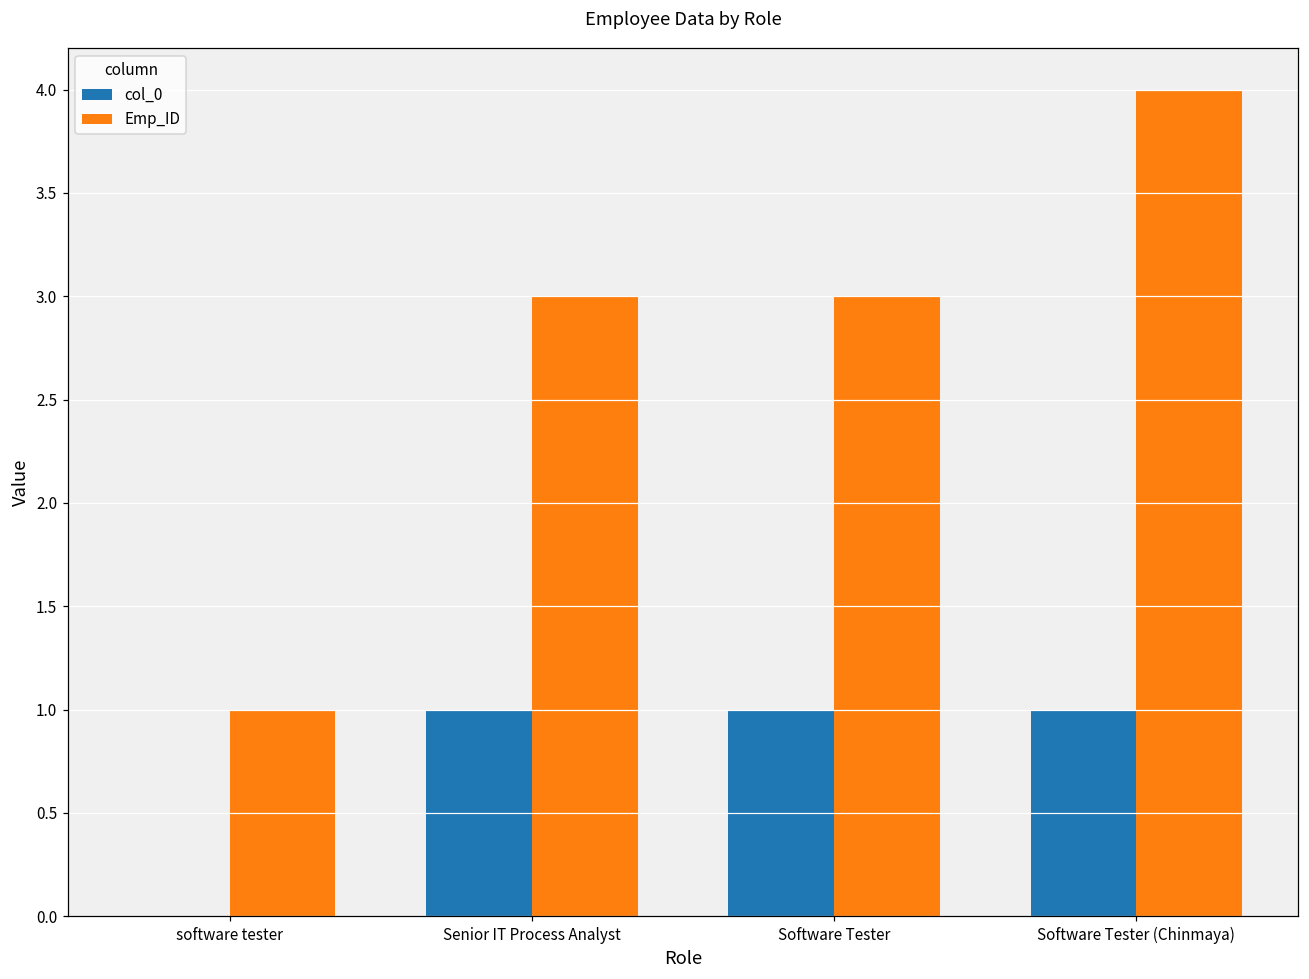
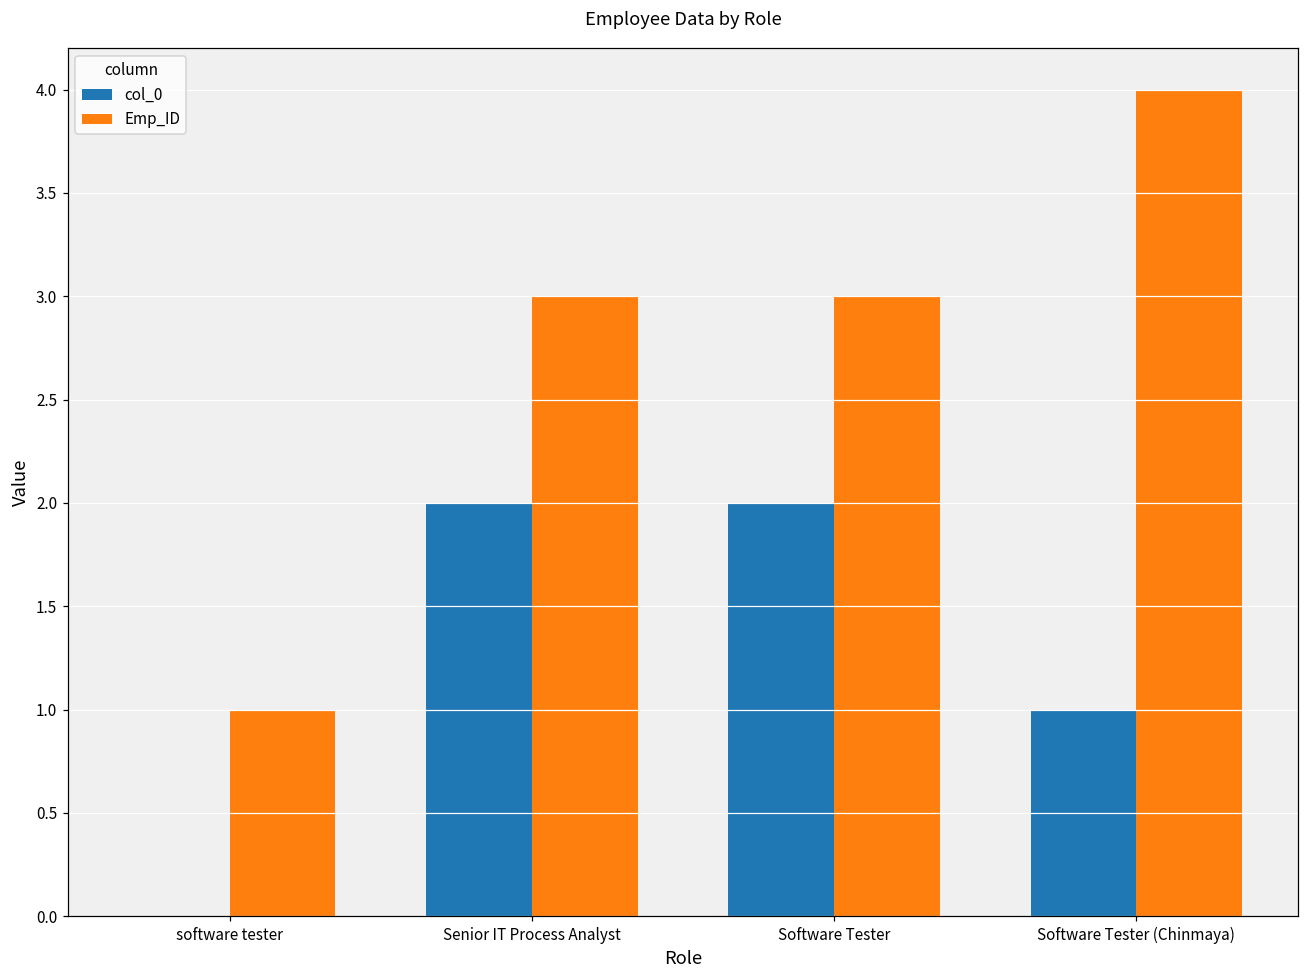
col_0, Senior IT Process Analyst: 1 -> 2
col_0, Software Tester: 1 -> 2
